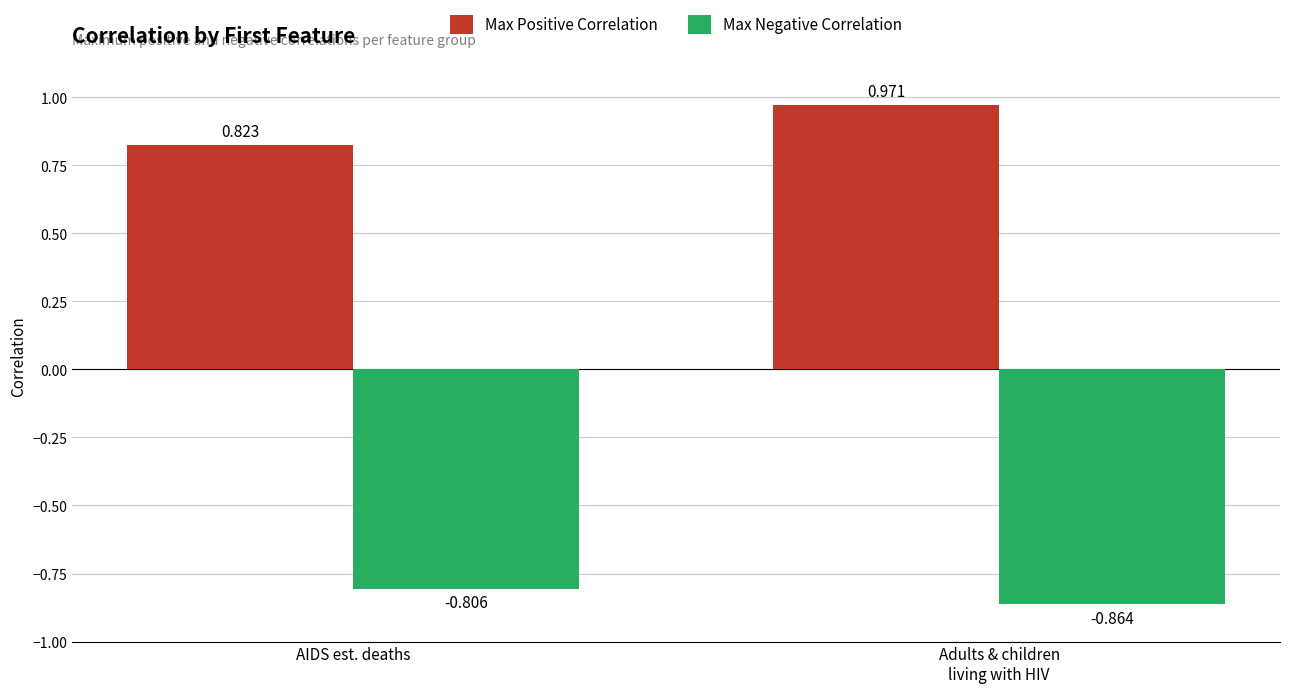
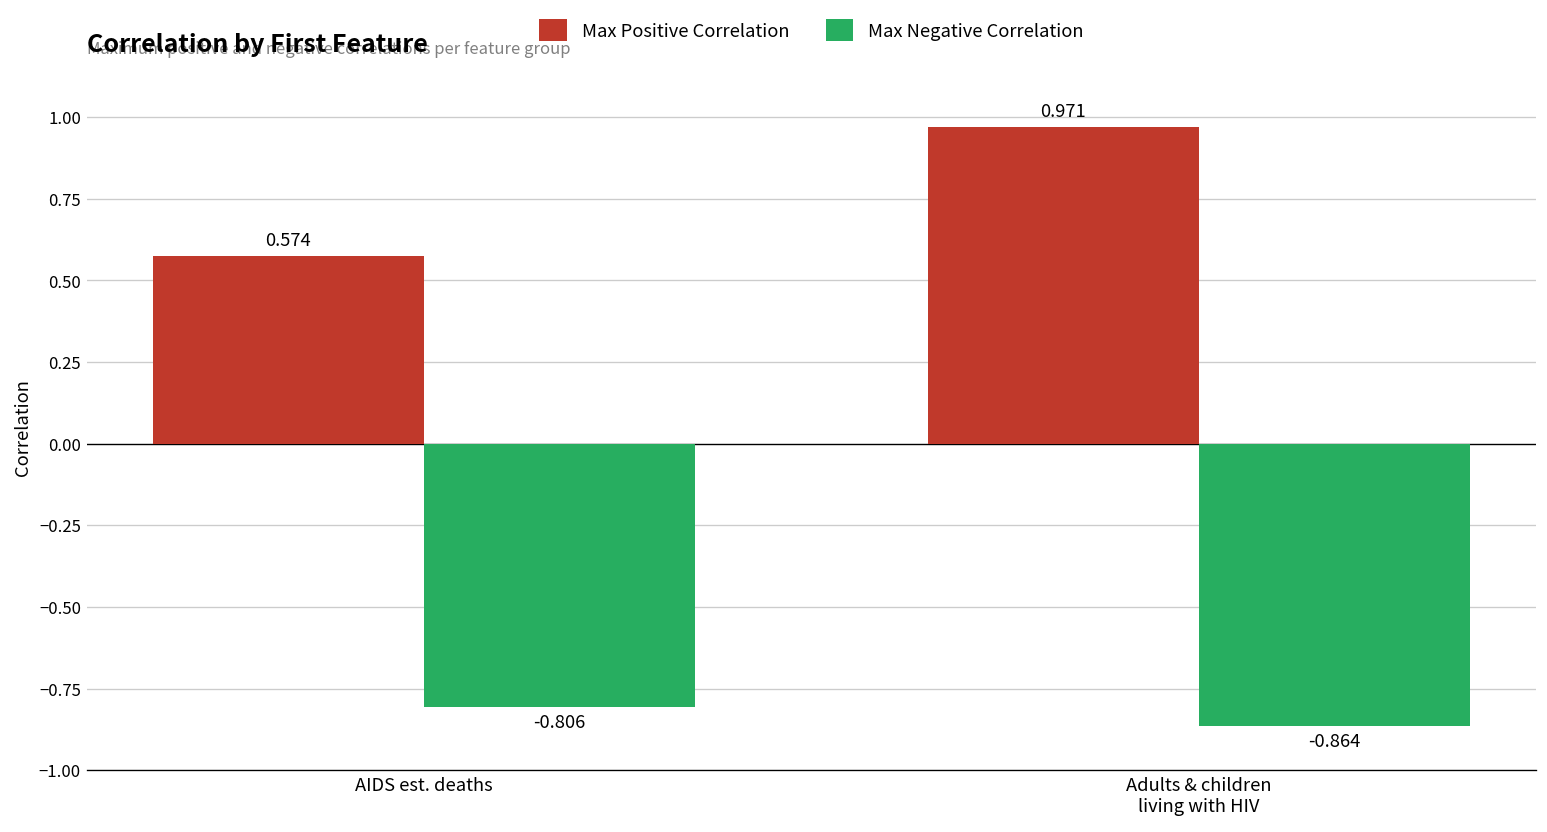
Max Positive Correlation, AIDS est. deaths: 0.823 -> 0.574
